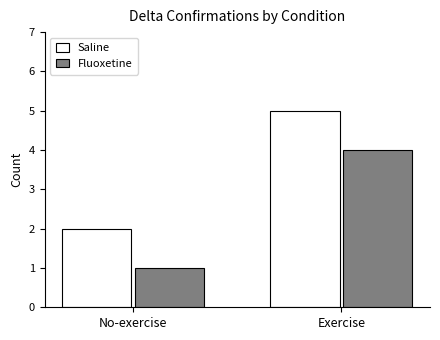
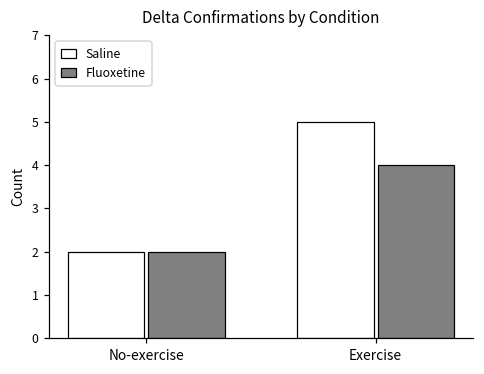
Fluoxetine, No-exercise: 1 -> 2
